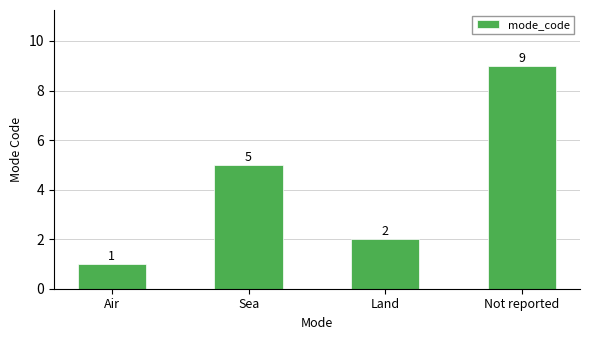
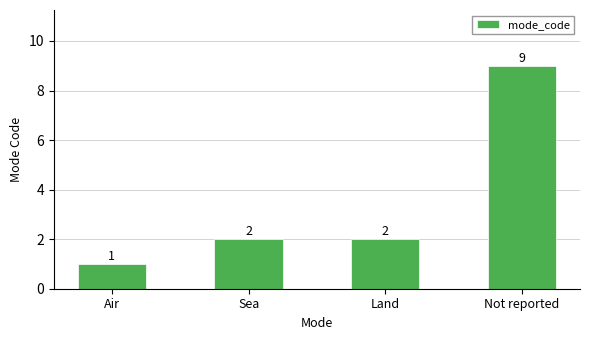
Sea: 5 -> 2
